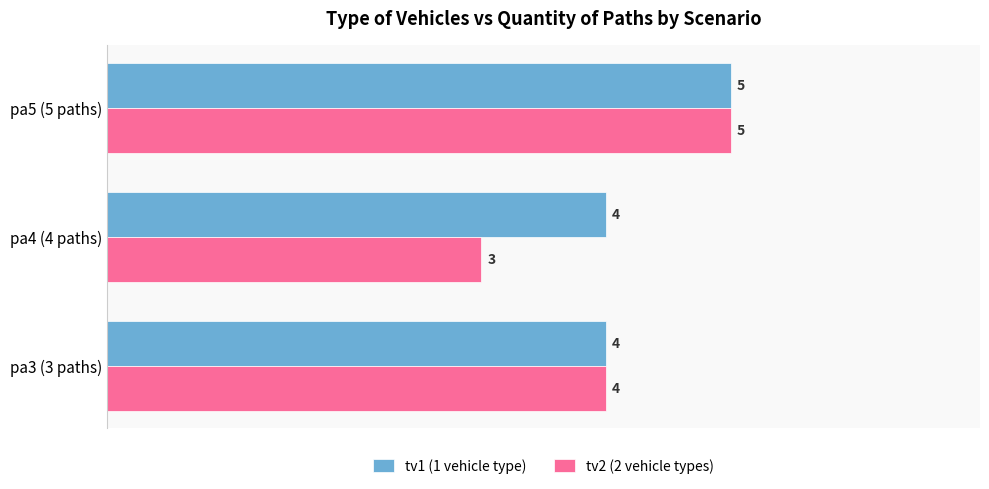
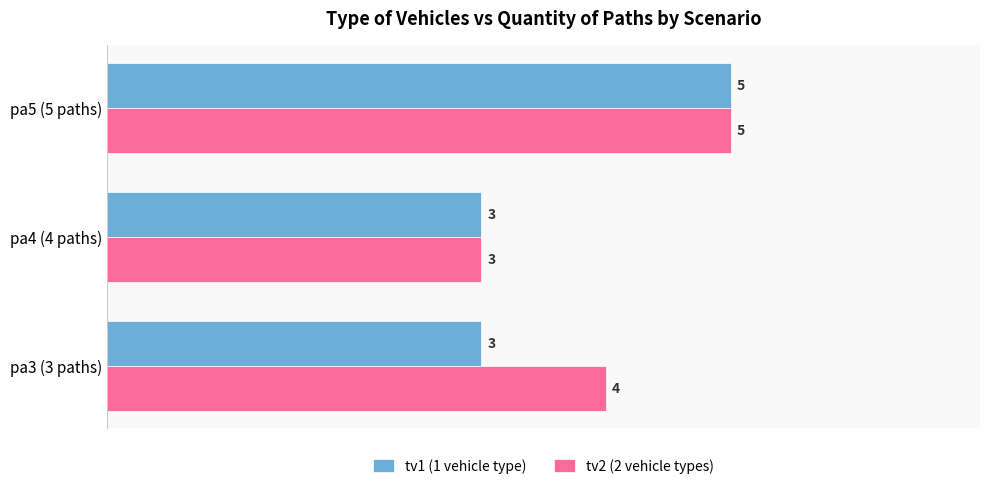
tv1 (1 vehicle type), pa4 (4 paths): 4 -> 3
tv1 (1 vehicle type), pa3 (3 paths): 4 -> 3
